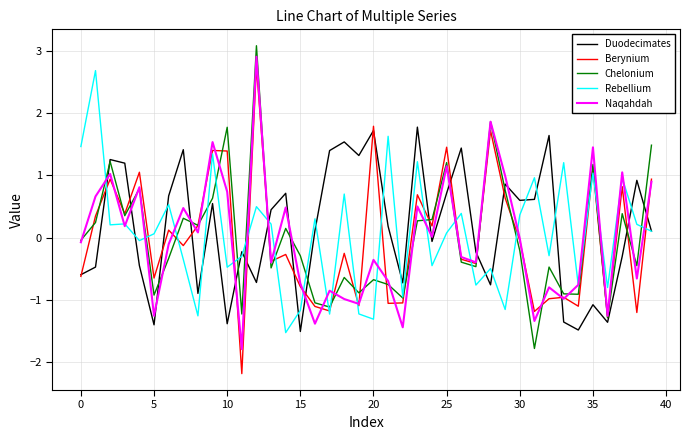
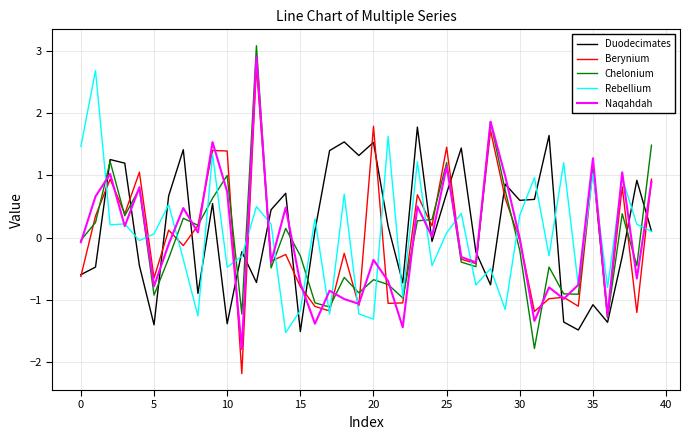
Naqahdah, 5: -1.3 -> -0.8
Chelonium, 10: 1.8 -> 1.0
Duodecimates, 20: 1.7 -> 1.5
Naqahdah, 35: 1.4 -> 1.3
